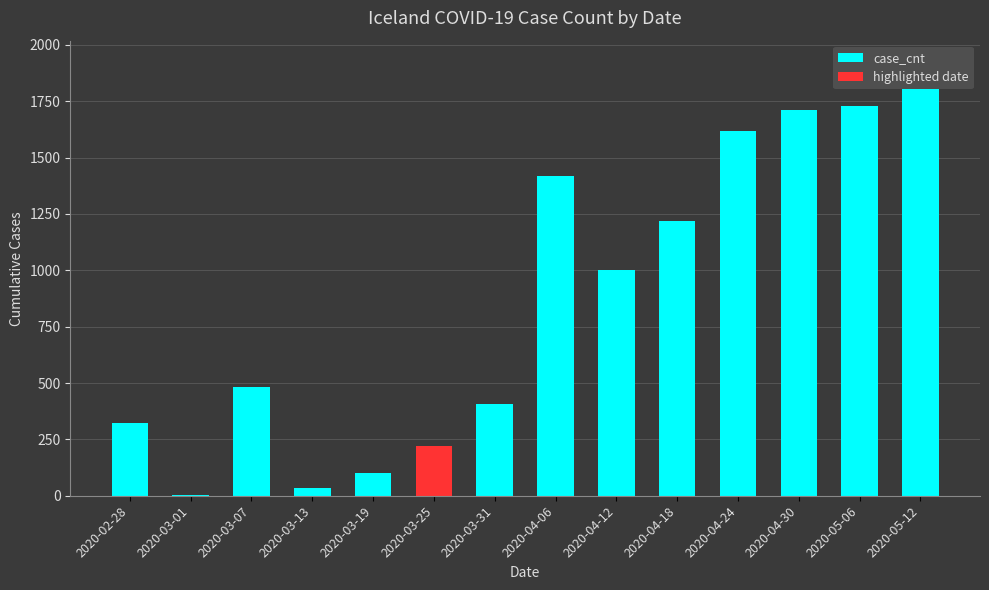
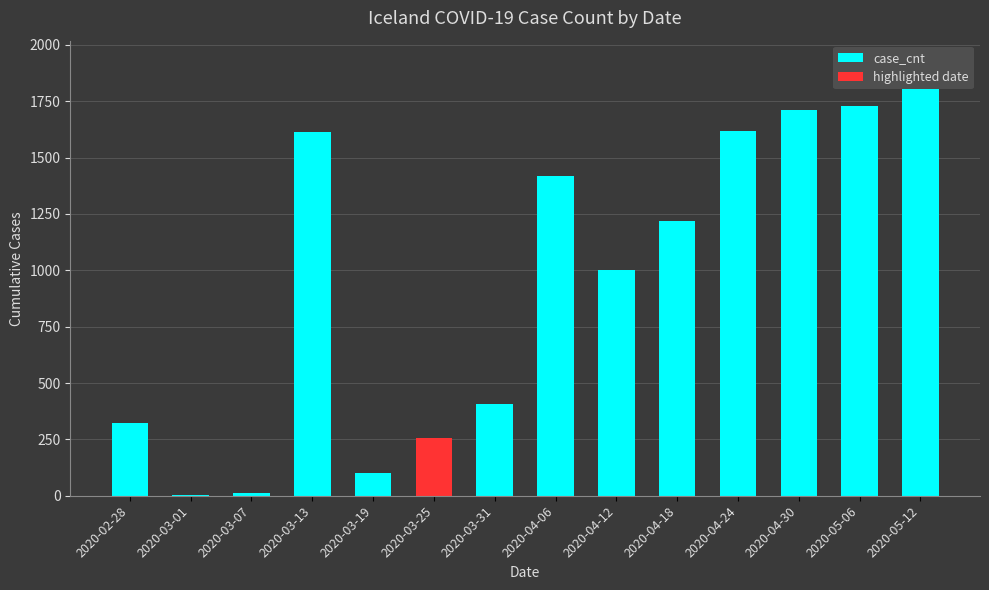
case_cnt, 2020-03-07: 480 -> 10
case_cnt, 2020-03-13: 30 -> 1610
highlighted date, 2020-03-25: 220 -> 260
